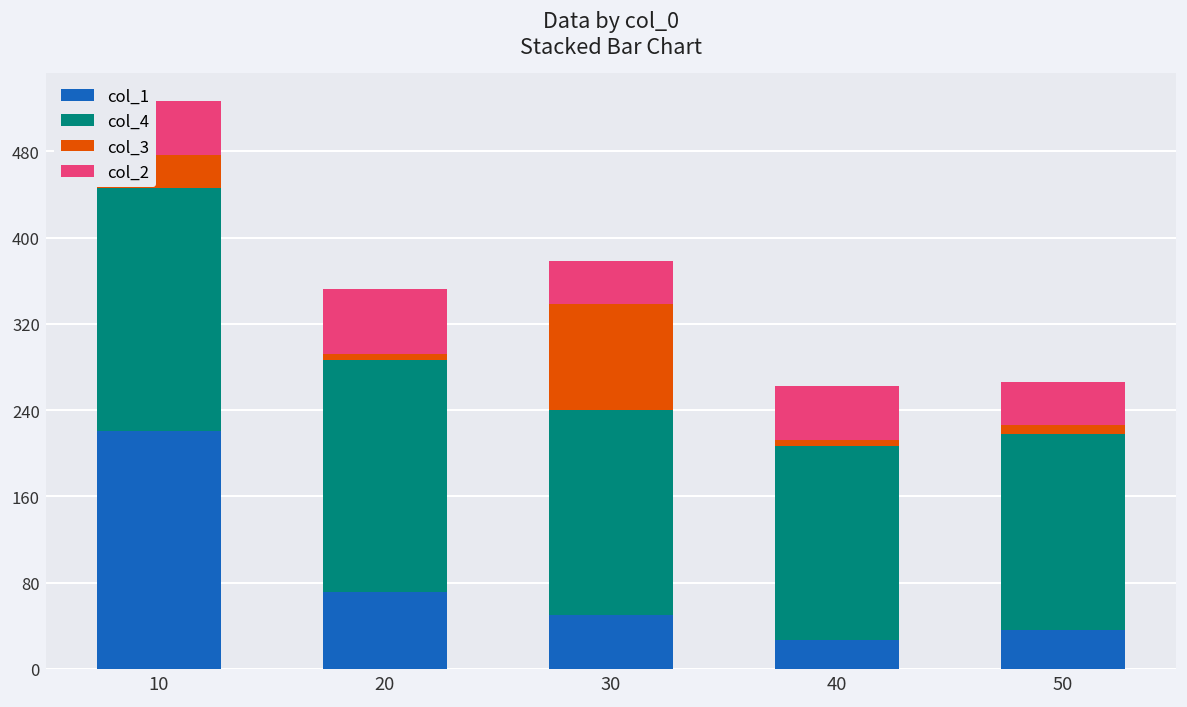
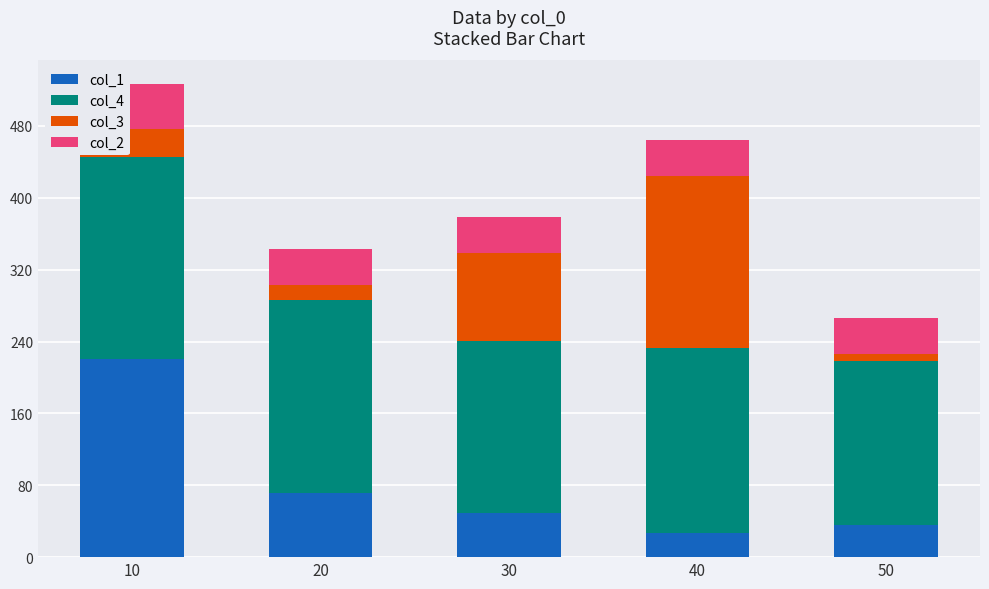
col_3, 20: 10 -> 20
col_2, 20: 60 -> 40
col_4, 40: 180 -> 210
col_3, 40: 10 -> 190
col_2, 40: 50 -> 40
